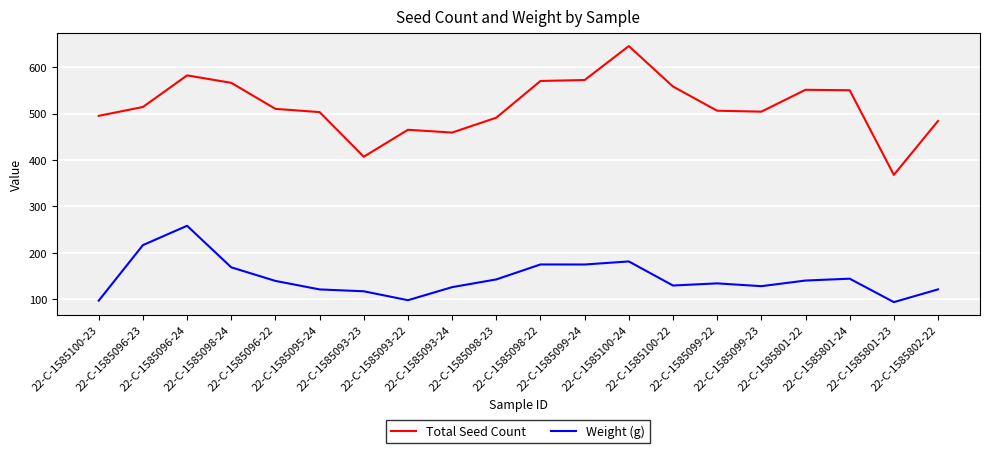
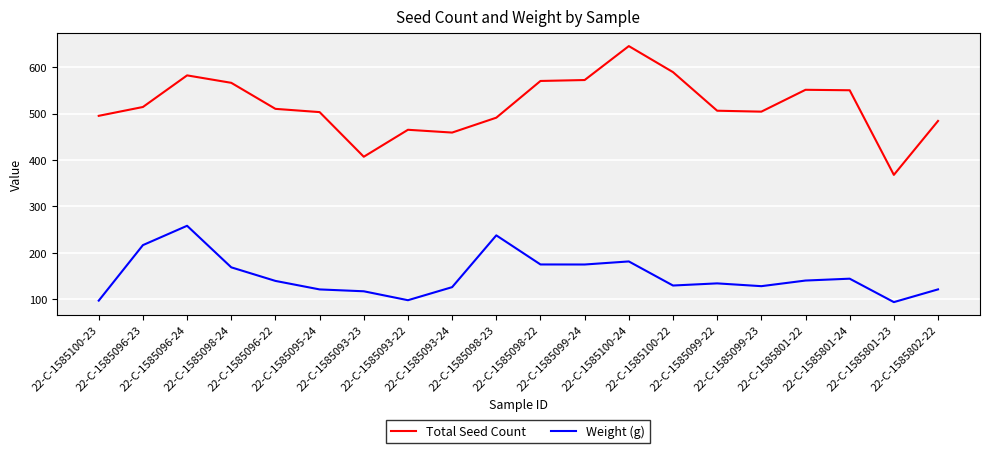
Weight (g), 22-C-1585098-23: 140 -> 240
Total Seed Count, 22-C-1585100-22: 560 -> 590
